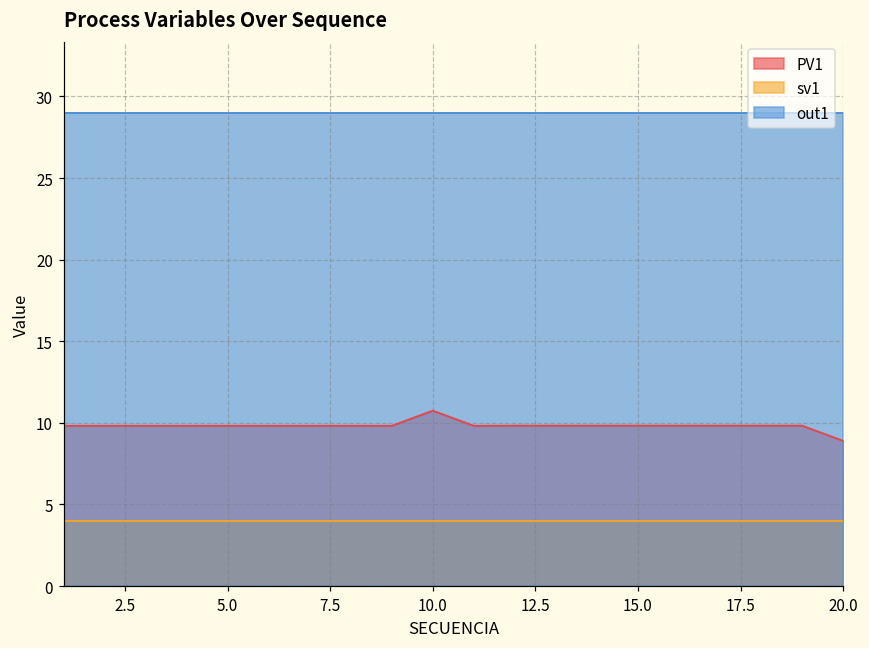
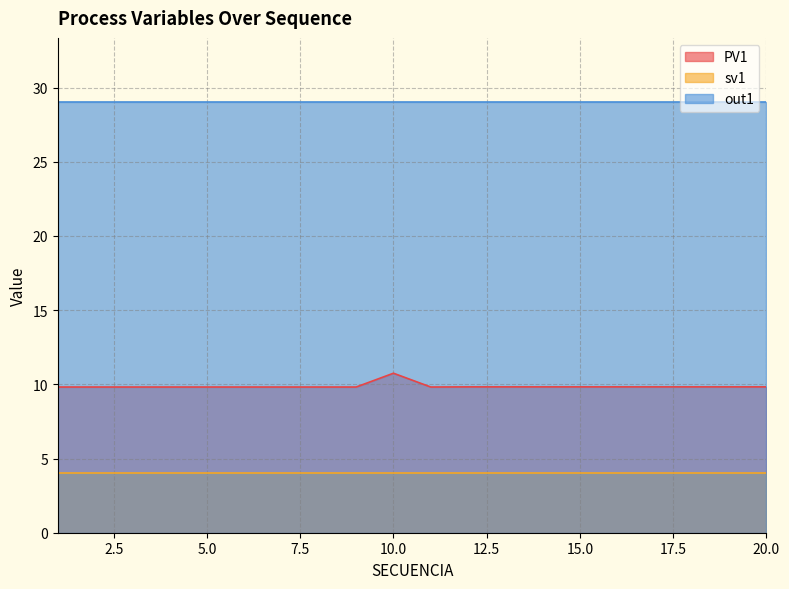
PV1, 20.0: 8.9 -> 9.8
